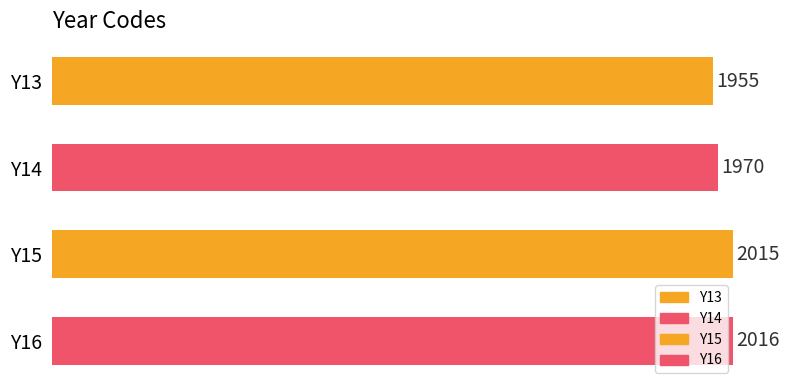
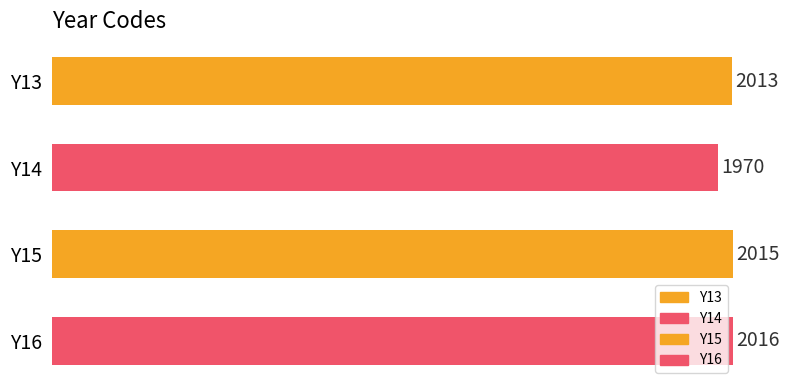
Y13: 1955 -> 2013
